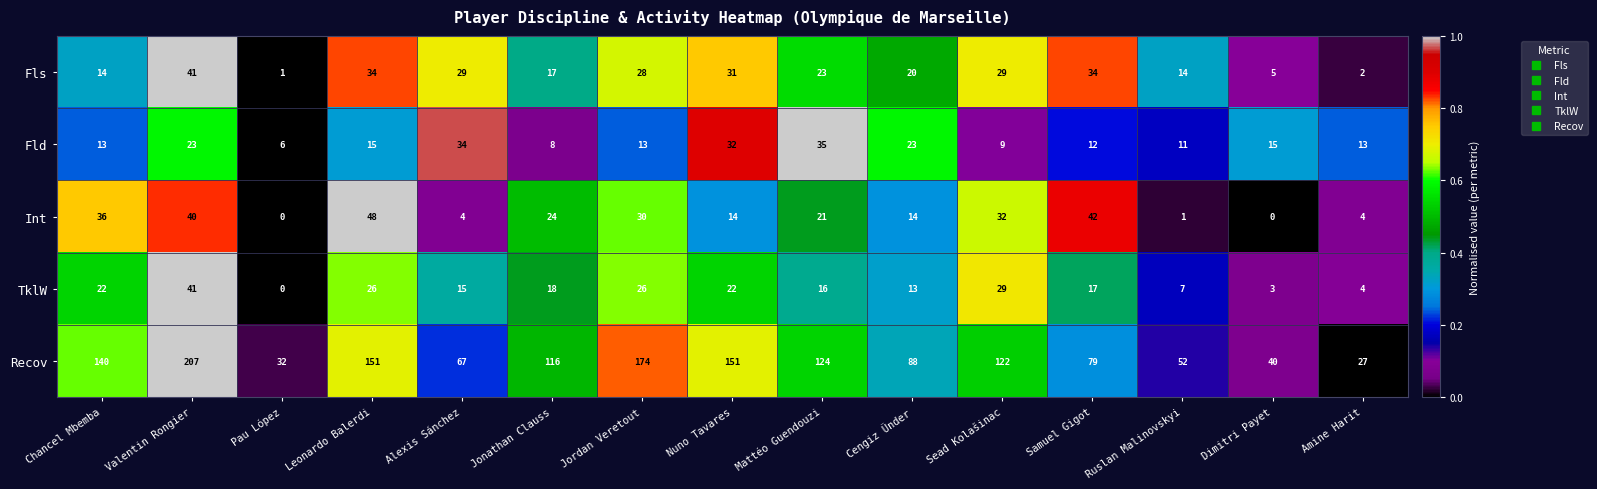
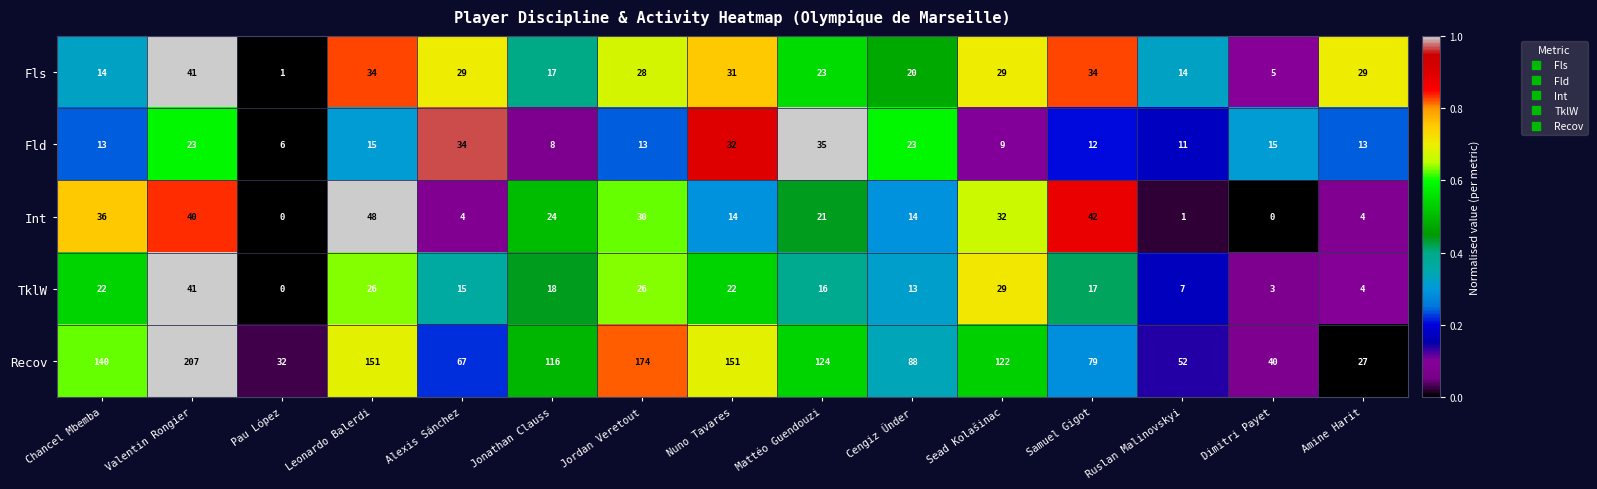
Fls, Amine Harit: 2 -> 29
